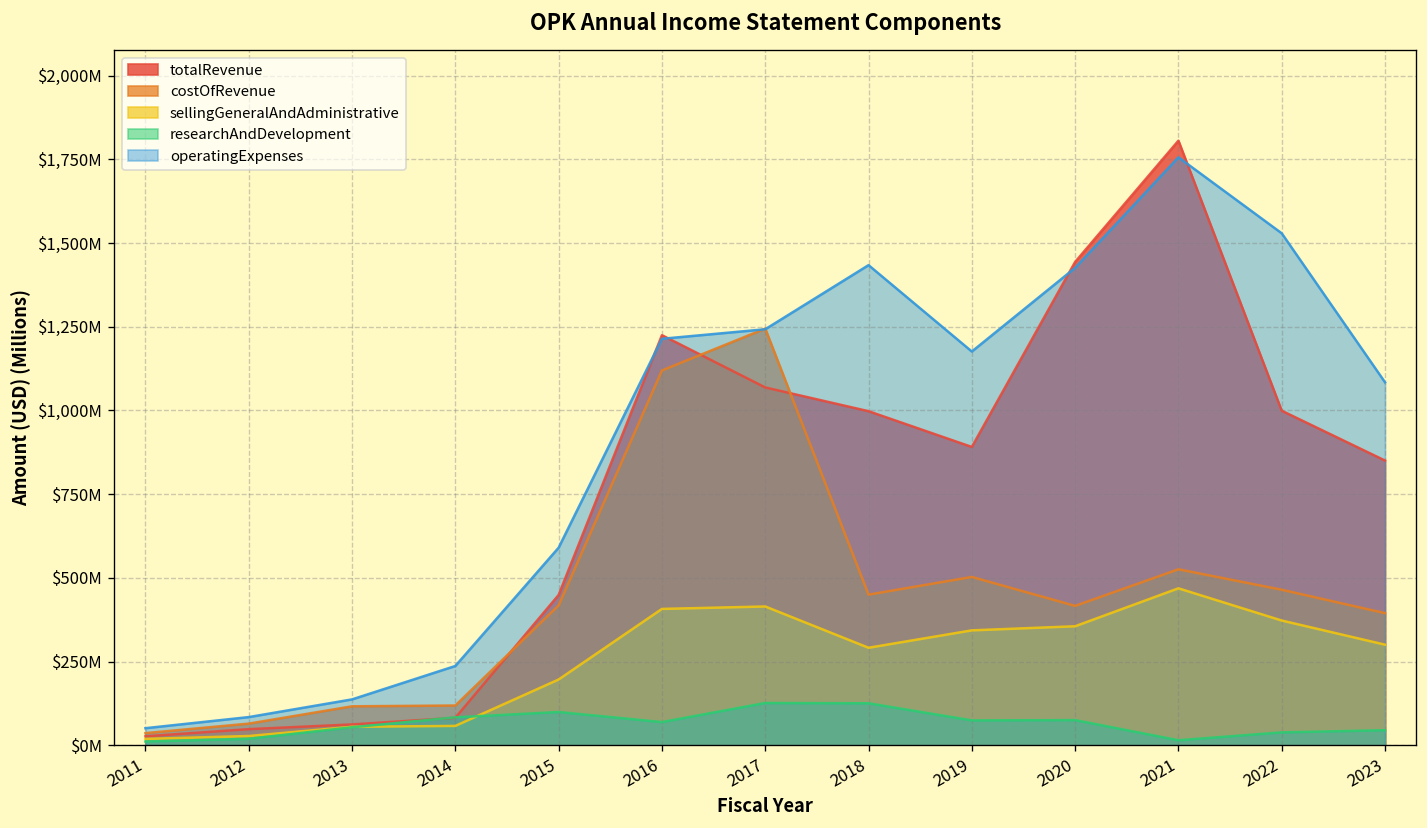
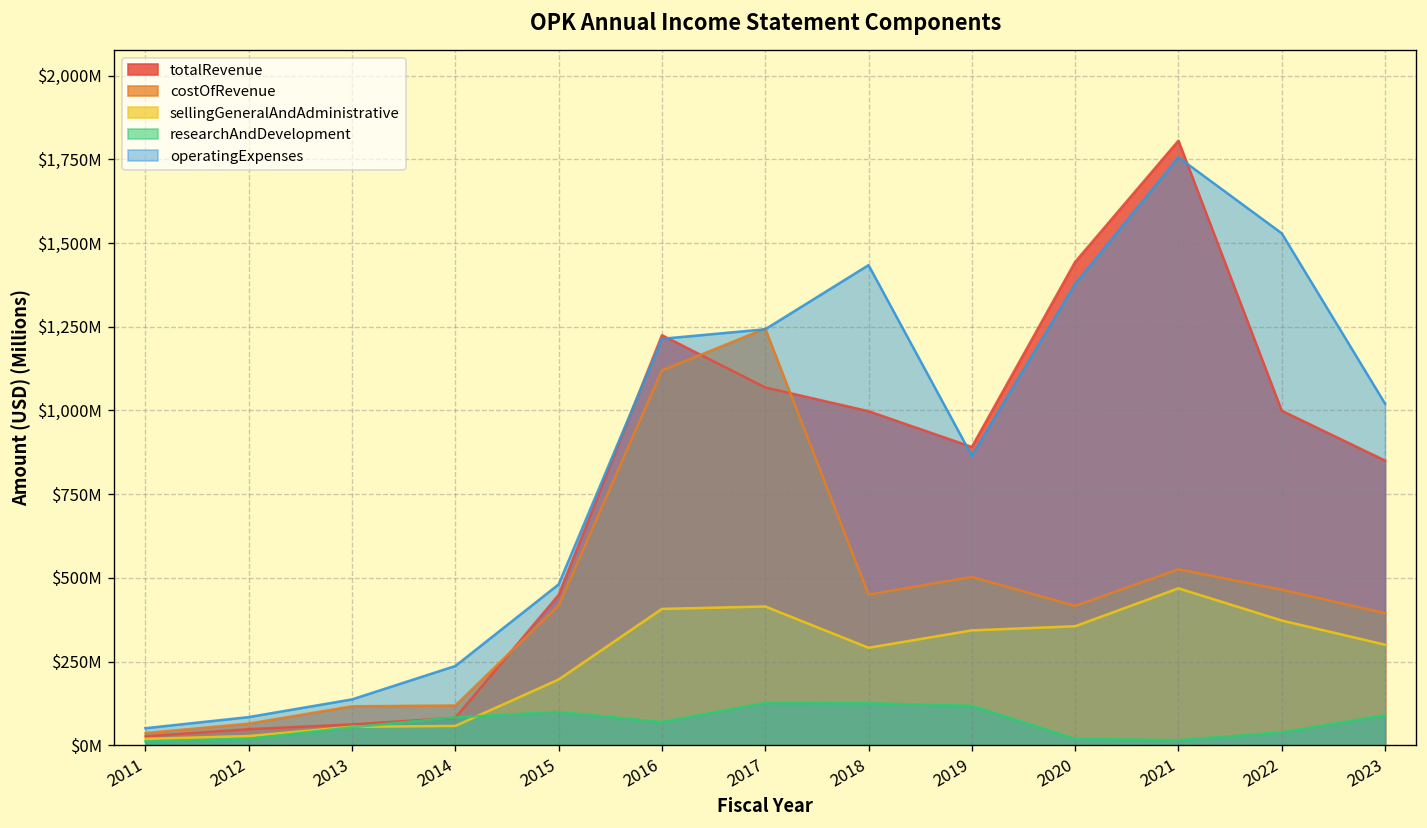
operatingExpenses, 2015: $590,000,000 -> $480,000,000
researchAndDevelopment, 2019: $70,000,000 -> $120,000,000
operatingExpenses, 2019: $1,180,000,000 -> $860,000,000
researchAndDevelopment, 2020: $80,000,000 -> $20,000,000
operatingExpenses, 2020: $1,430,000,000 -> $1,380,000,000
researchAndDevelopment, 2023: $50,000,000 -> $90,000,000
operatingExpenses, 2023: $1,080,000,000 -> $1,020,000,000
